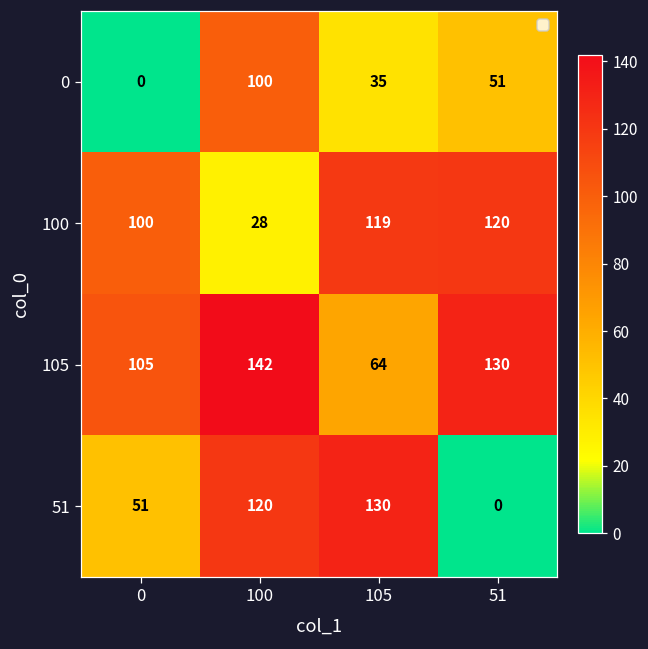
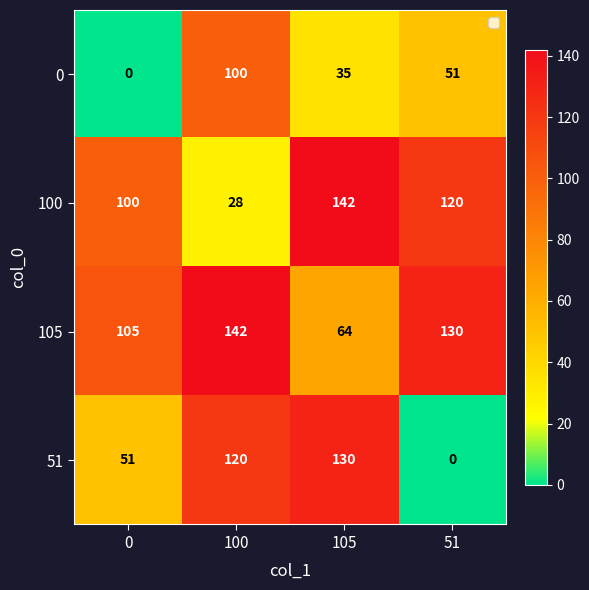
100, 105: 119 -> 142
